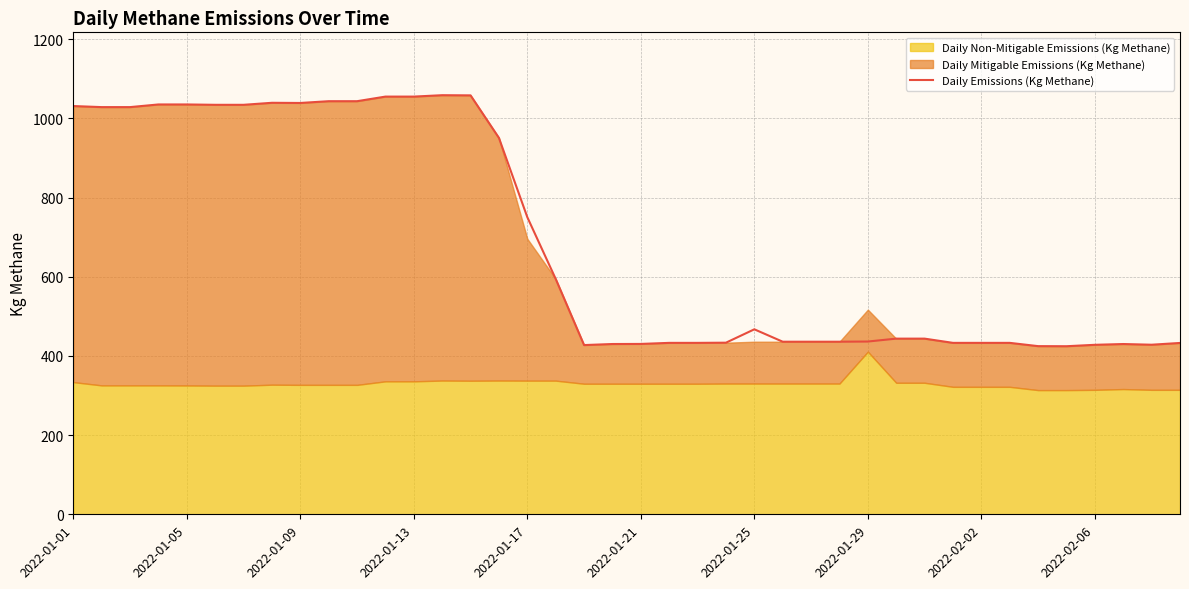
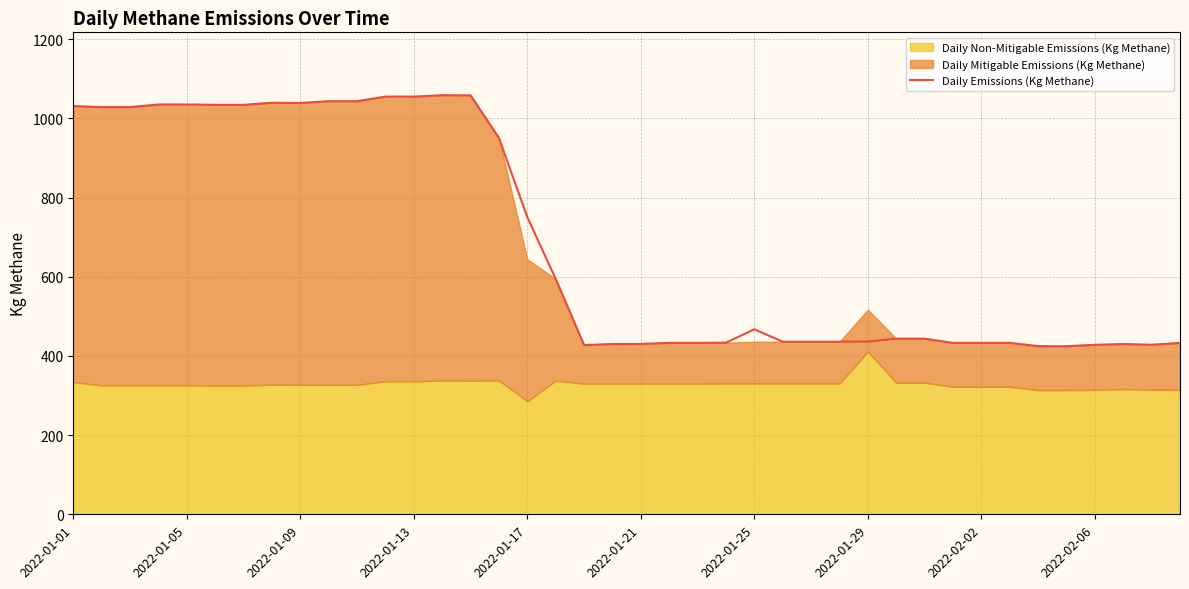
Daily Non-Mitigable Emissions (Kg Methane), 2022-01-17: 340 -> 290
